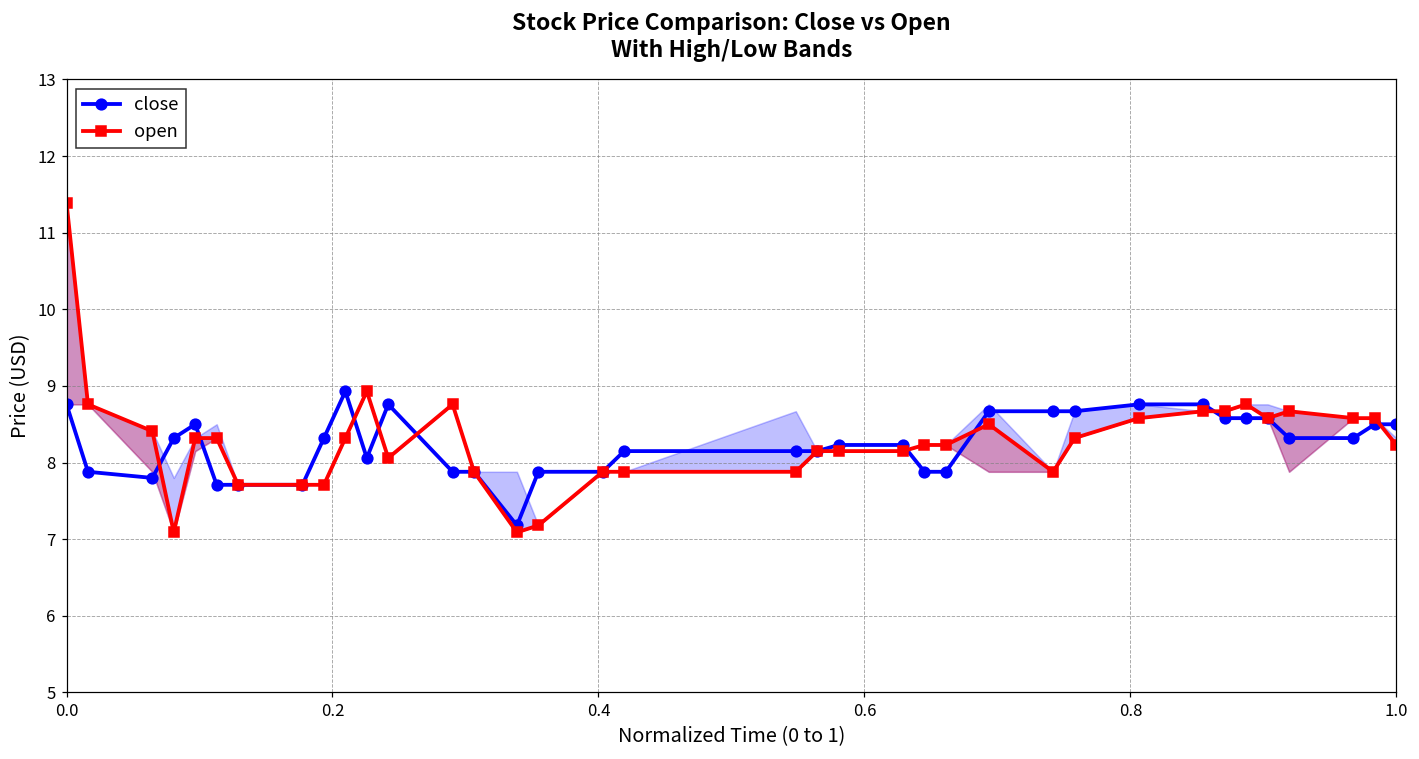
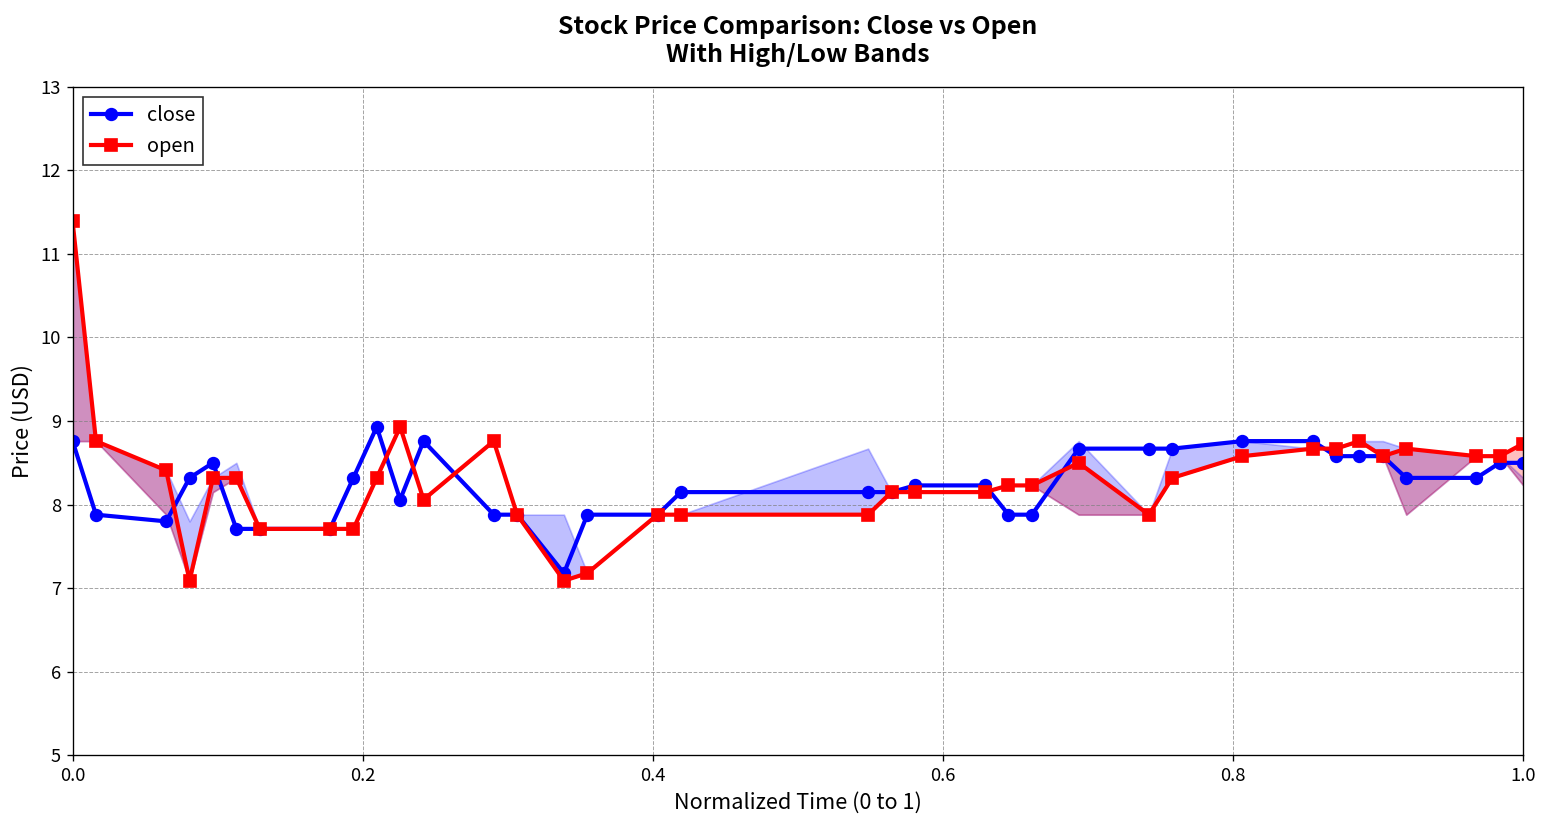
open, 1.0: 8.2 -> 8.7
